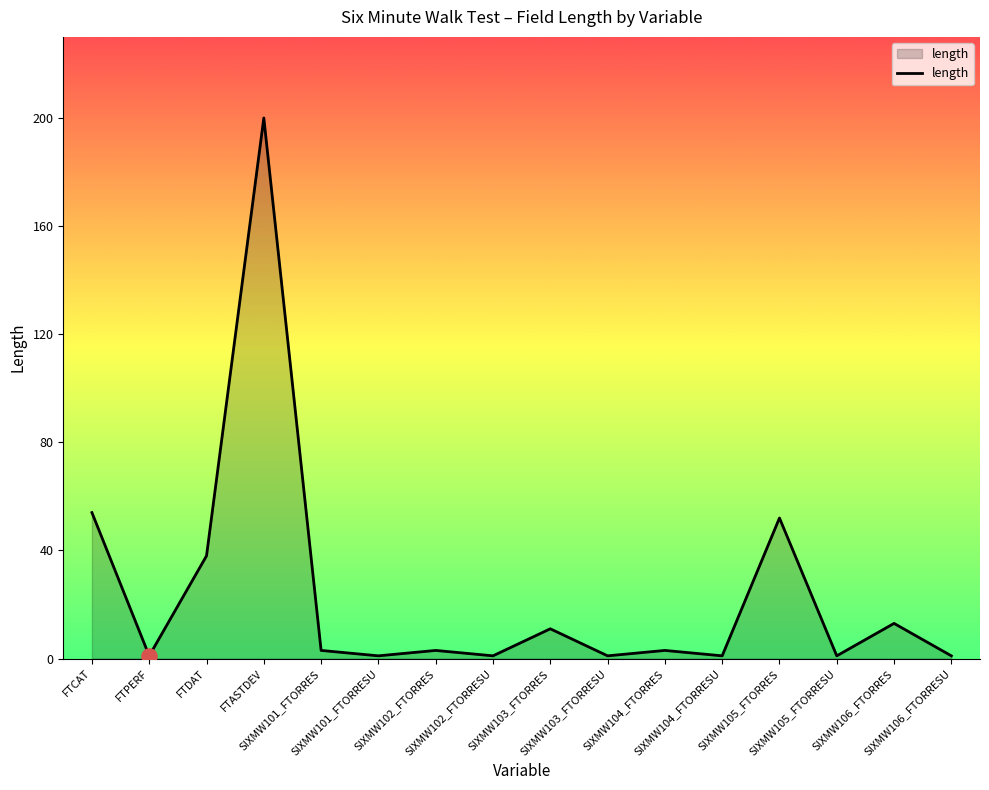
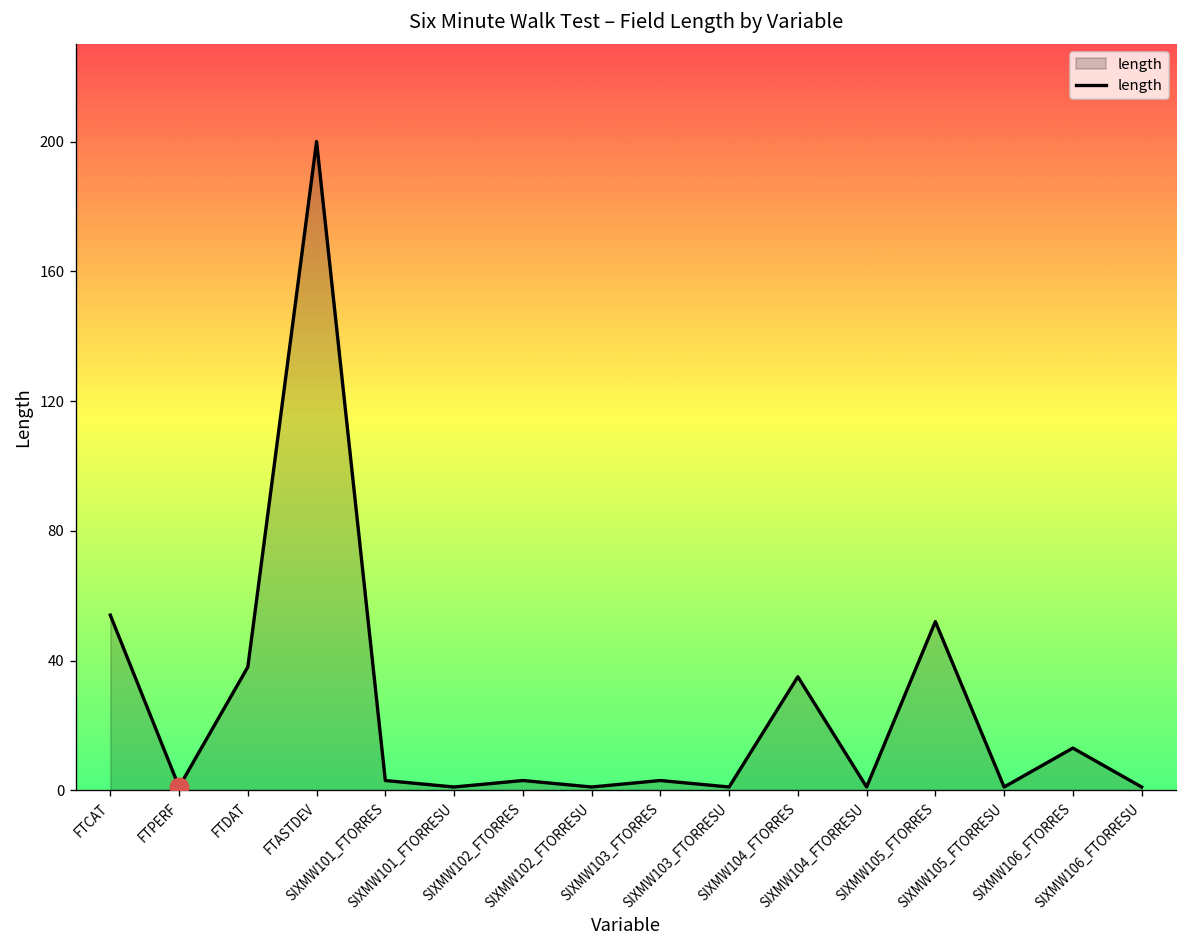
length, SIXMW103_FTORRES: 11 -> 3
length, SIXMW104_FTORRES: 3 -> 35
